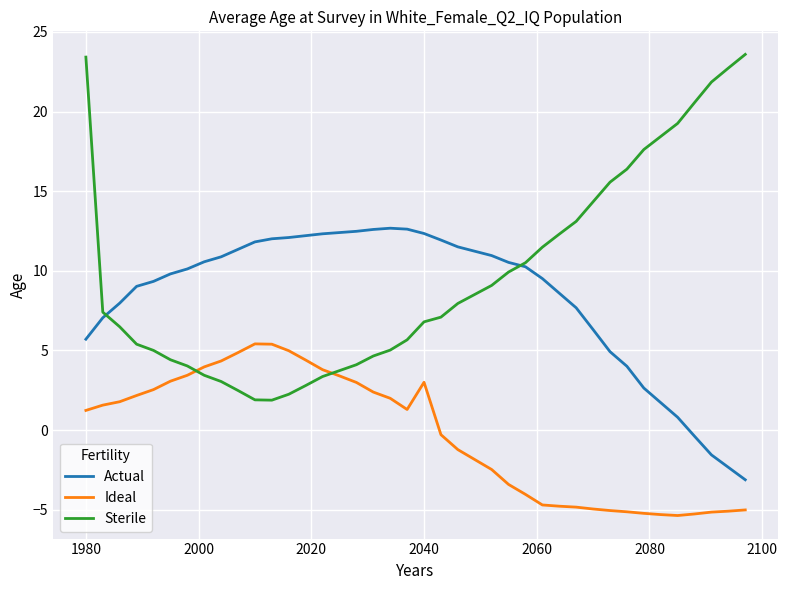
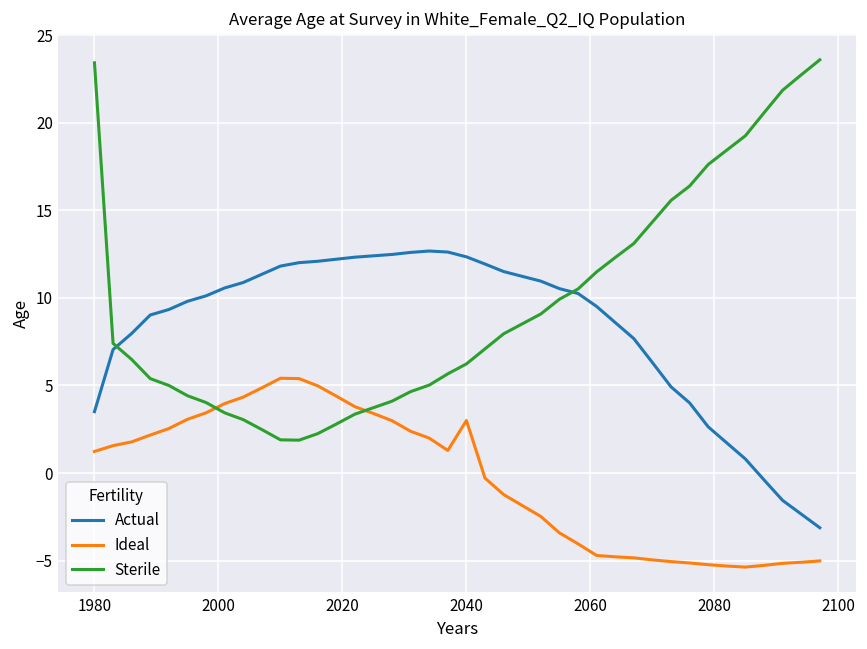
Actual, 1980: 5.7 -> 3.5
Sterile, 2040: 6.8 -> 6.2
